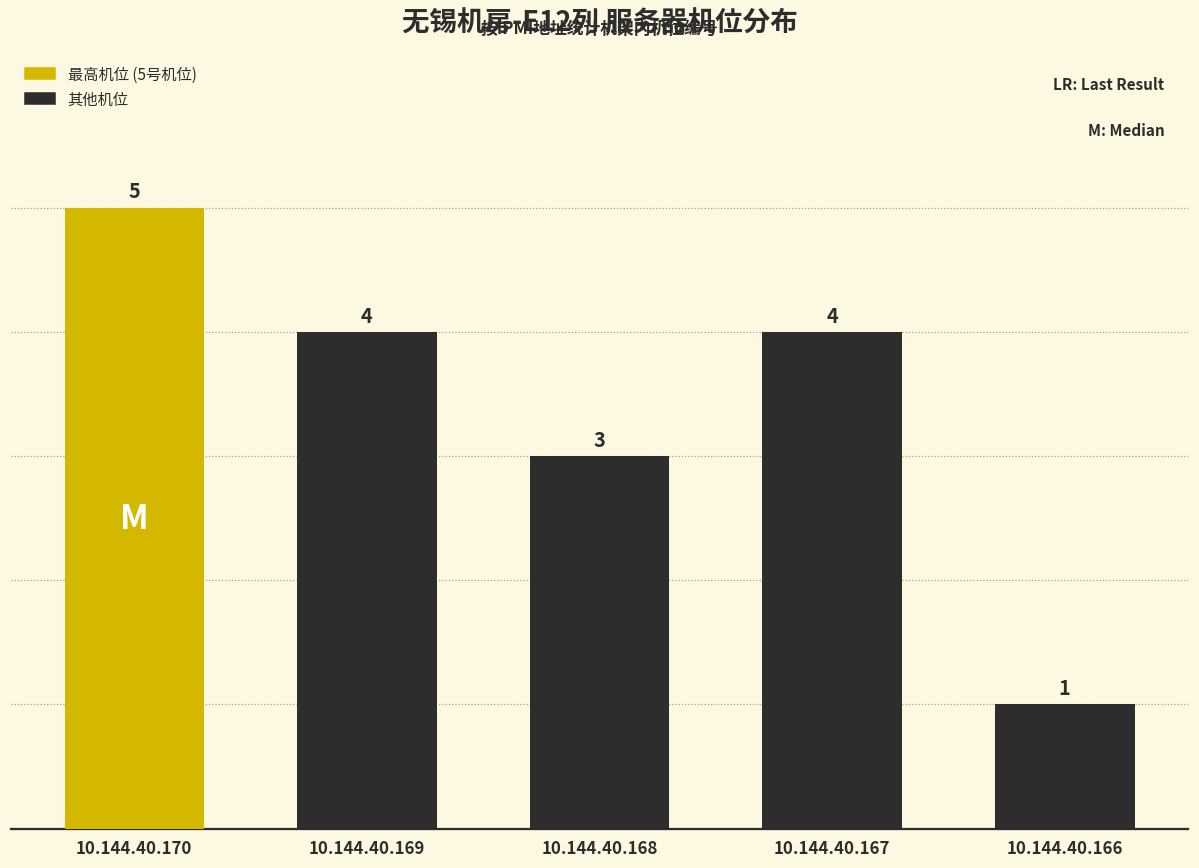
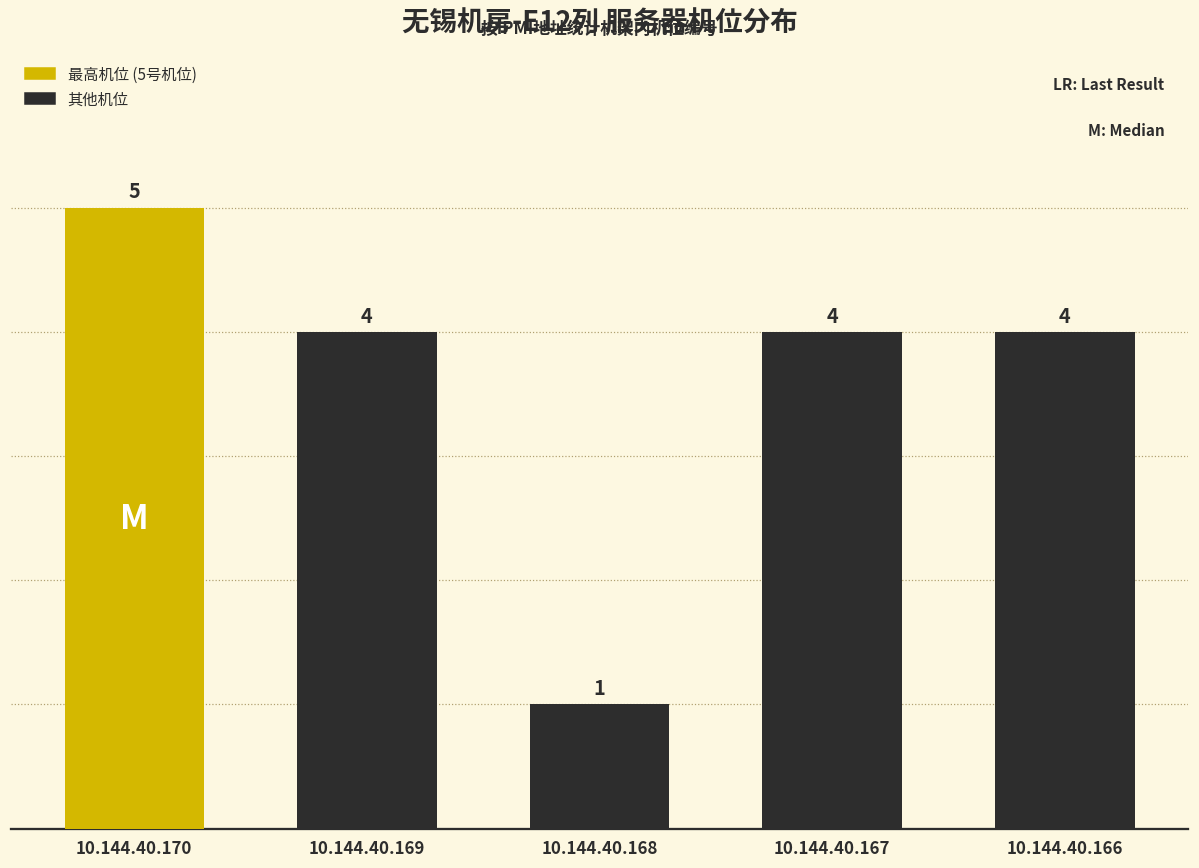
10.144.40.168: 3 -> 1
10.144.40.166: 1 -> 4
